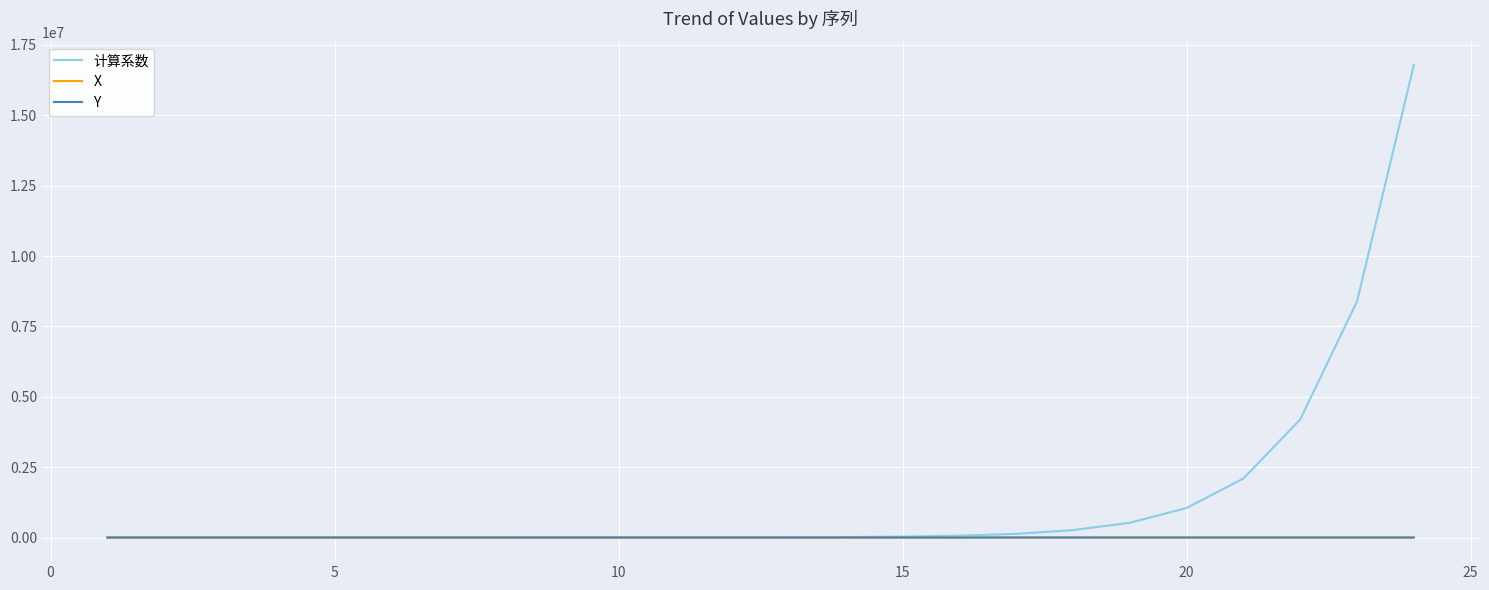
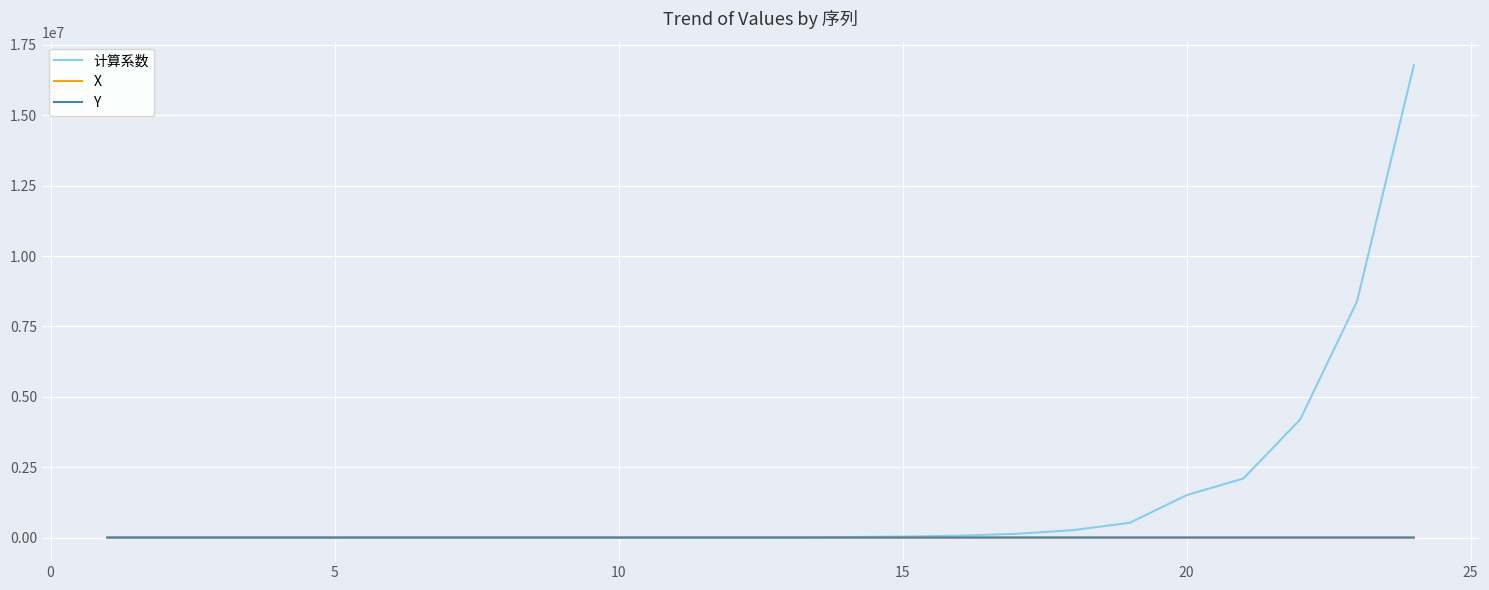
计算系数, 20: 1000000 -> 1500000
